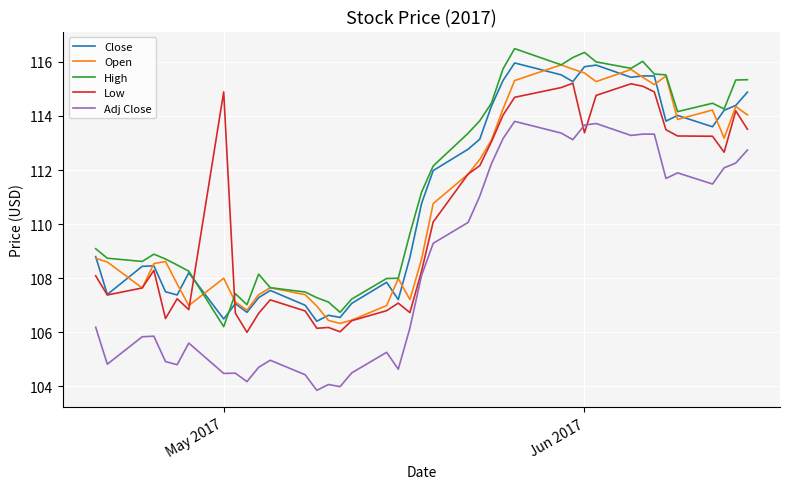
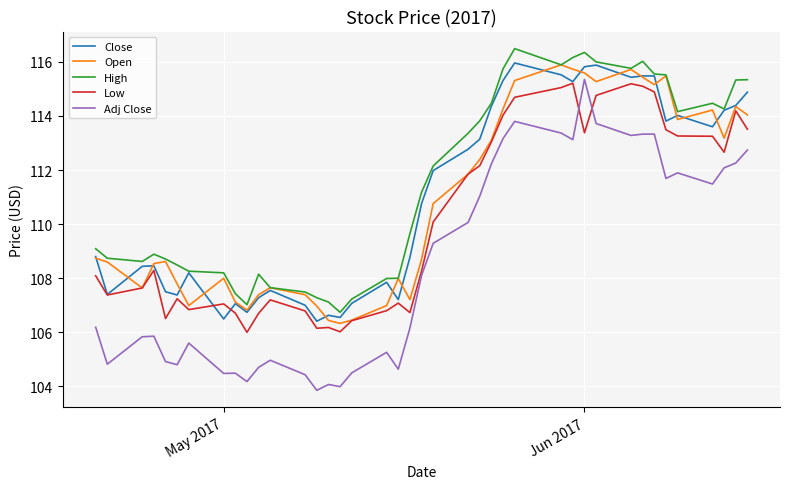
High, May 2017: 106.2 -> 108.2
Low, May 2017: 114.9 -> 107.1
Adj Close, Jun 2017: 113.7 -> 115.4
